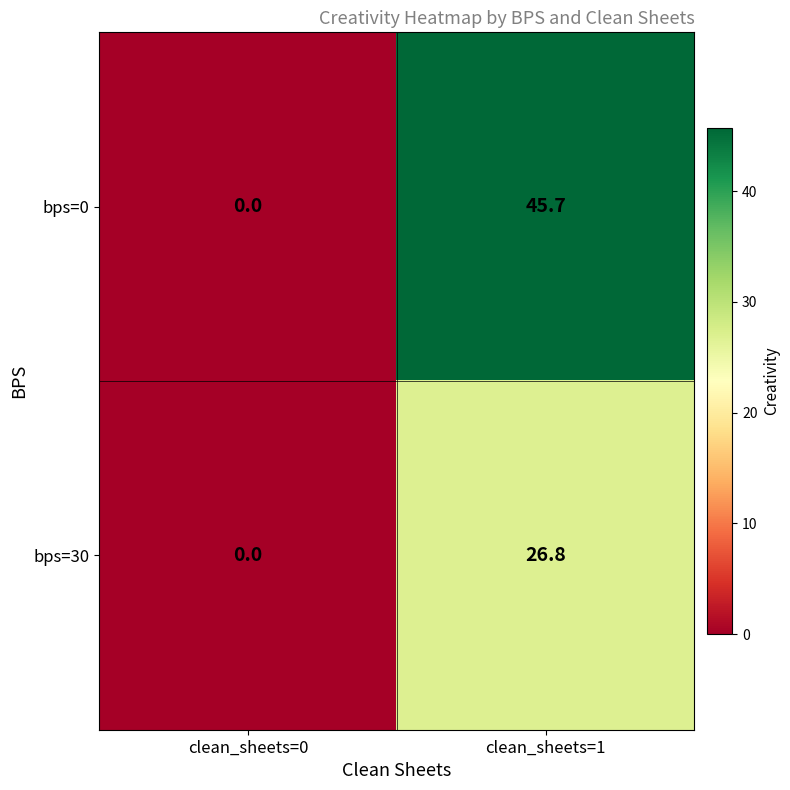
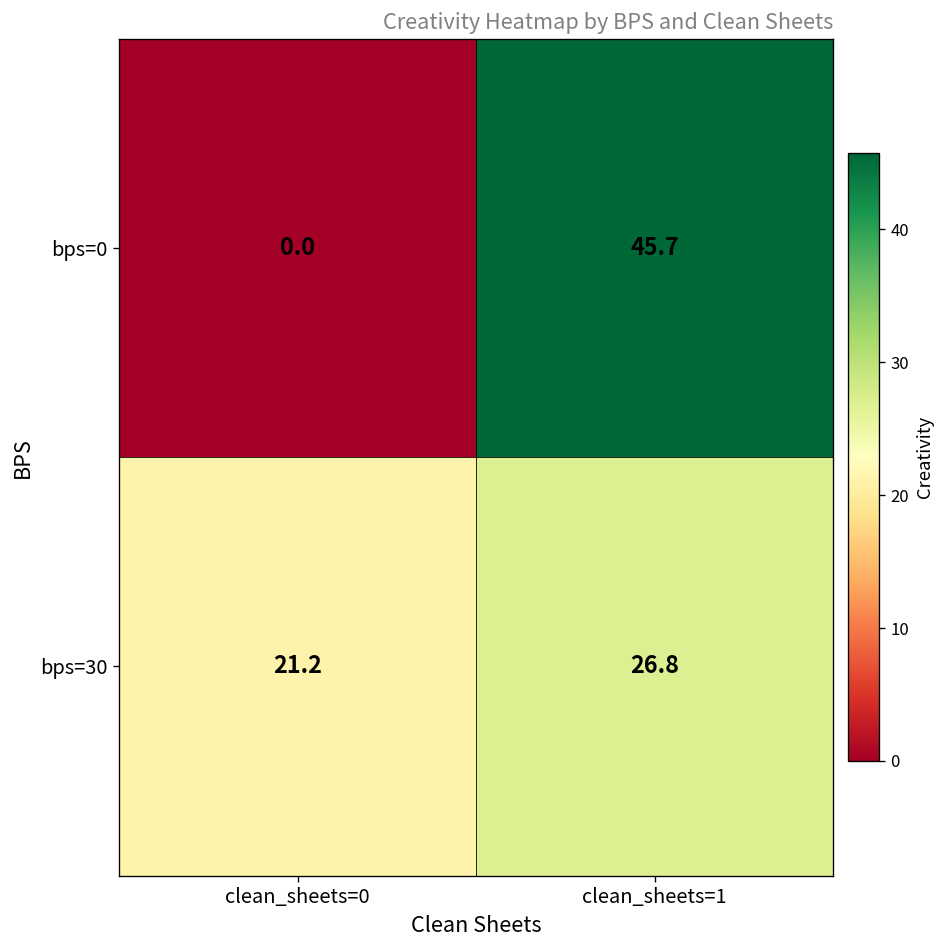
bps=30, clean_sheets=0: 0.0 -> 21.2
